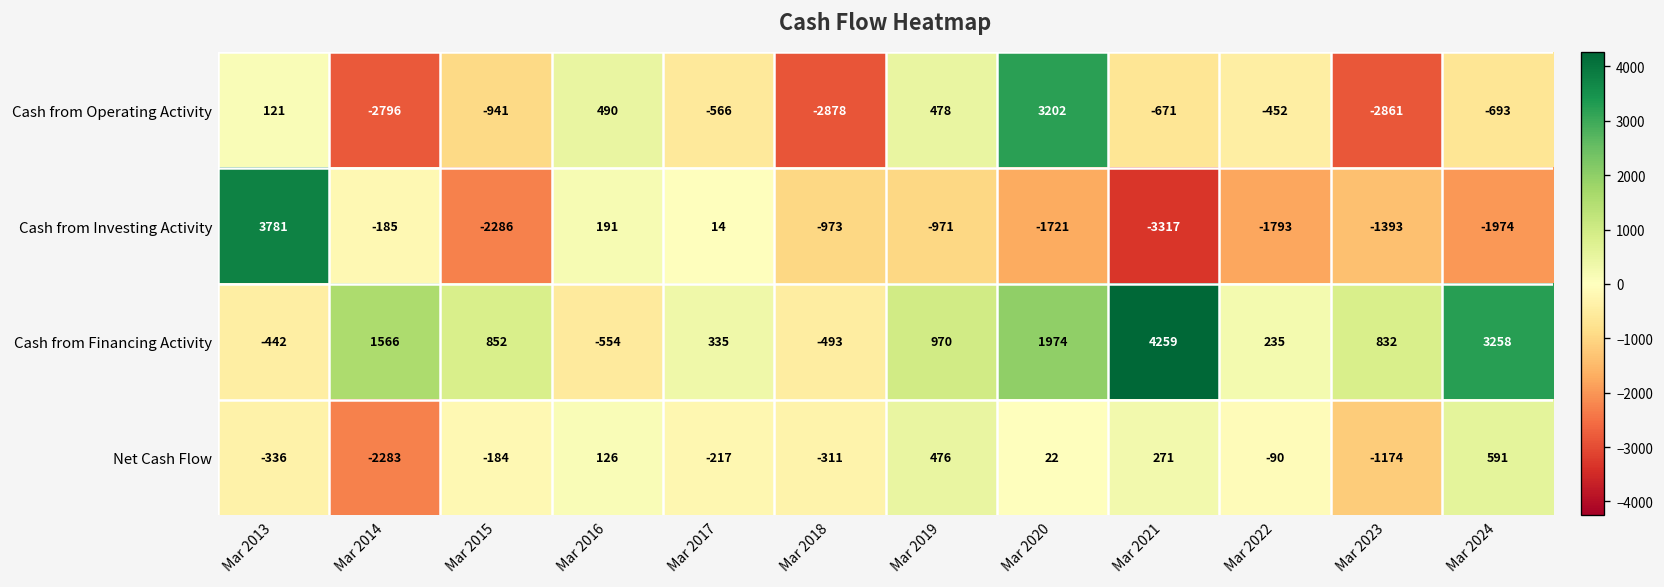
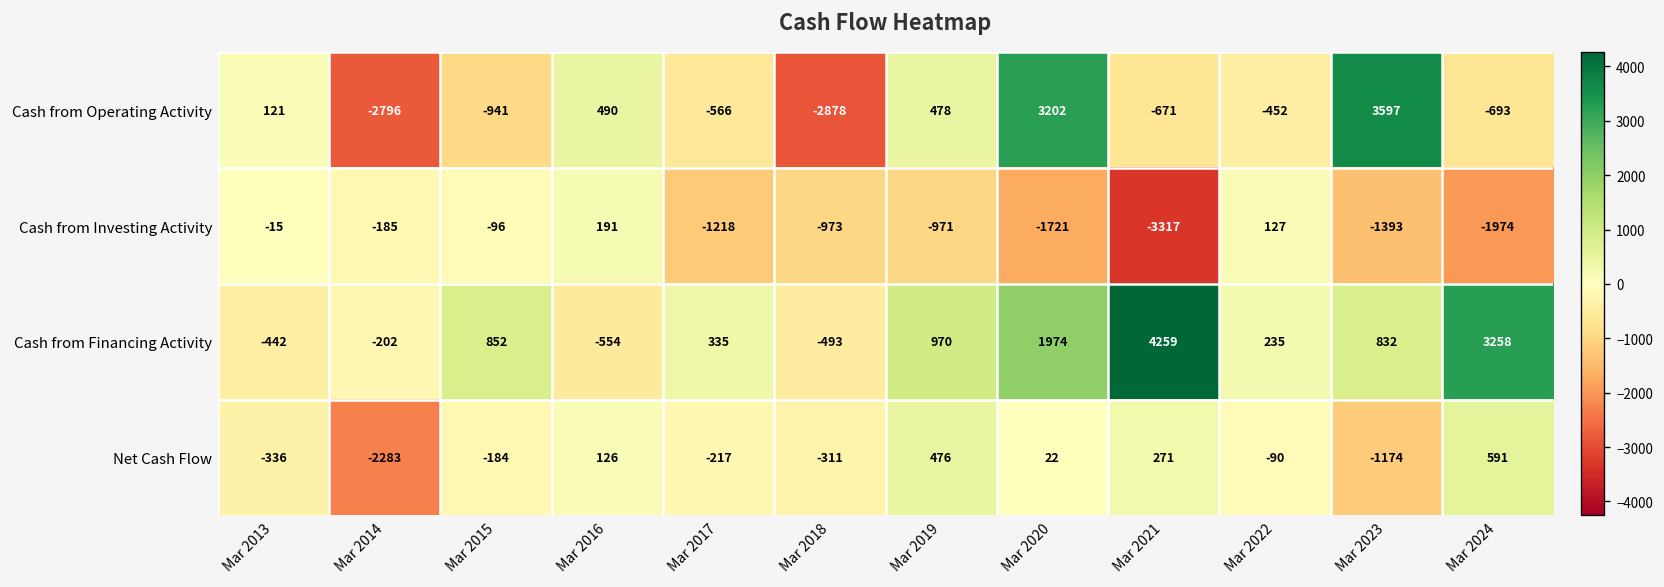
Cash from Operating Activity, Mar 2023: -2861 -> 3597
Cash from Investing Activity, Mar 2013: 3781 -> -15
Cash from Investing Activity, Mar 2015: -2286 -> -96
Cash from Investing Activity, Mar 2017: 14 -> -1218
Cash from Investing Activity, Mar 2022: -1793 -> 127
Cash from Financing Activity, Mar 2014: 1566 -> -202
